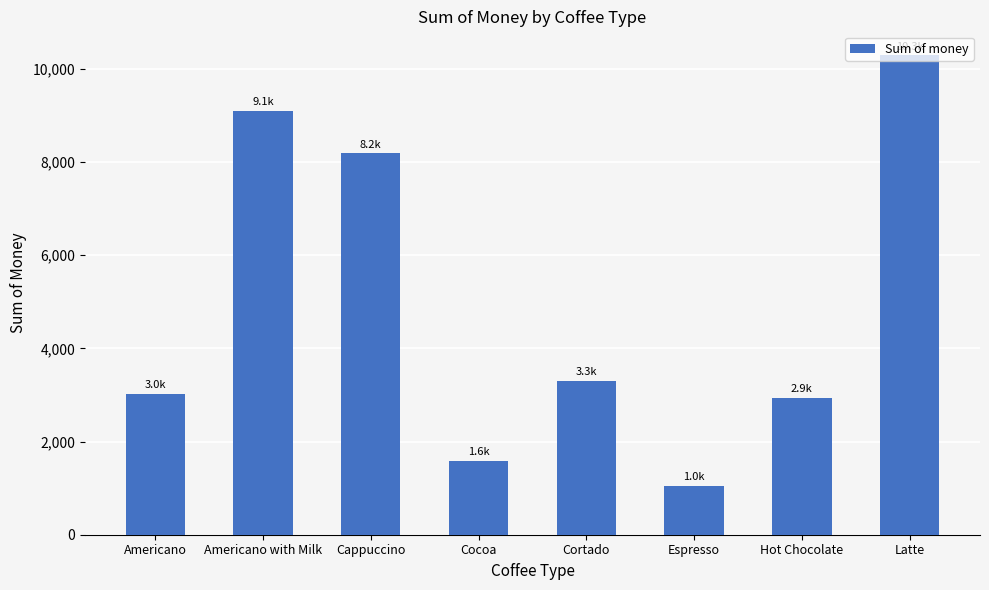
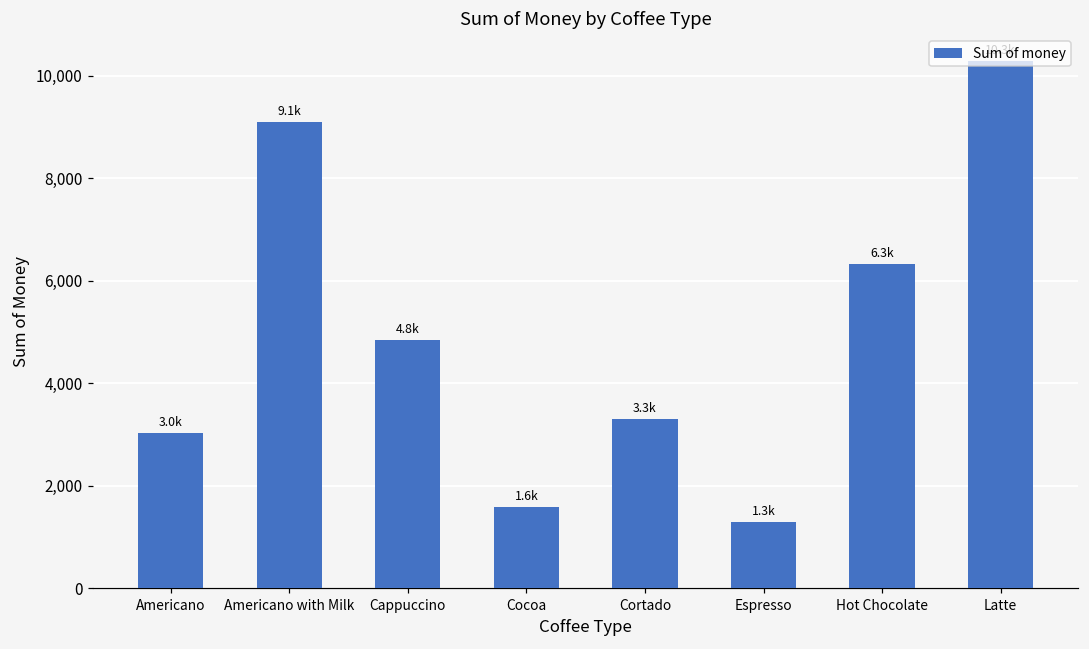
Cappuccino: 8.2k -> 4.8k
Espresso: 1.0k -> 1.3k
Hot Chocolate: 2.9k -> 6.3k
